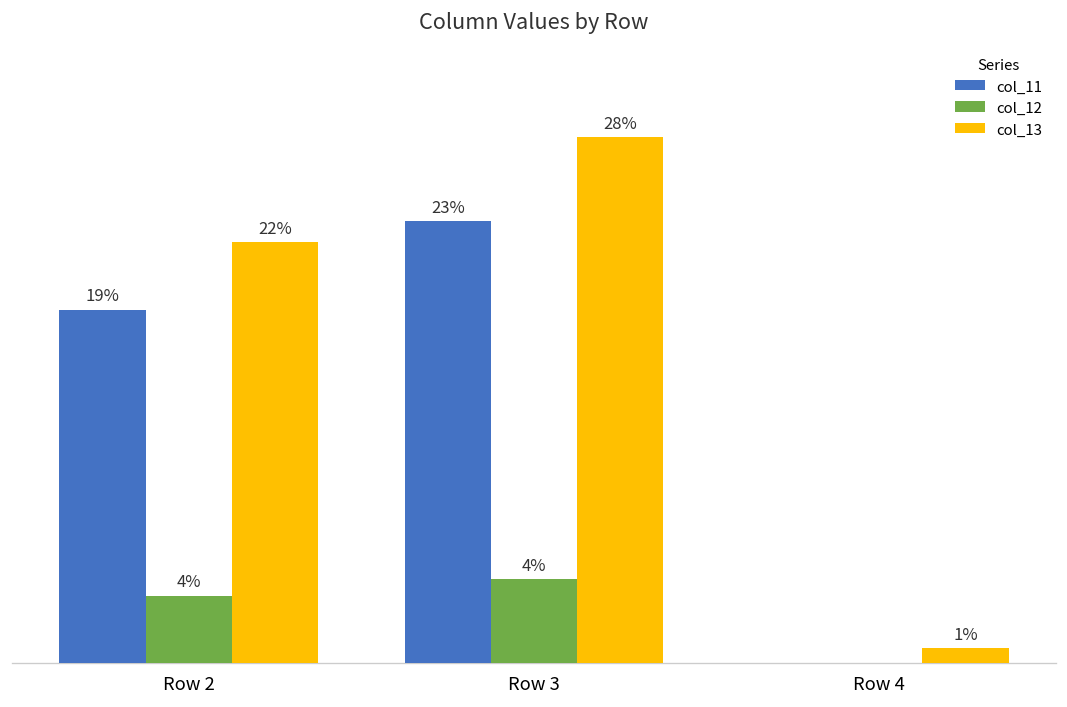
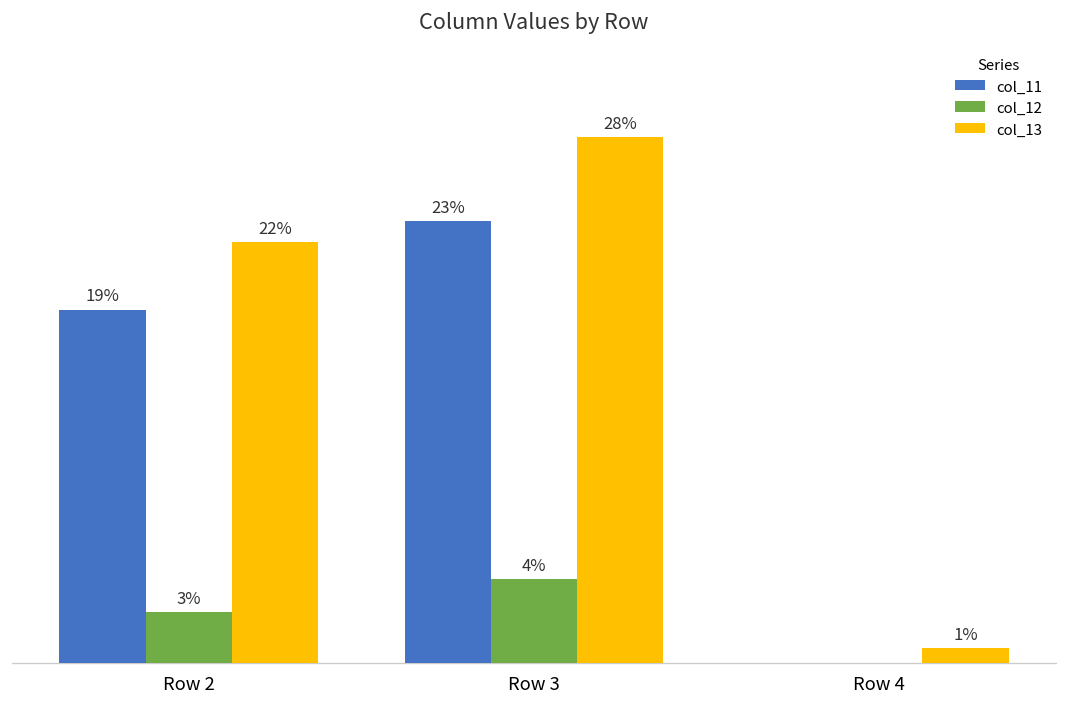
col_12, Row 2: 4% -> 3%
